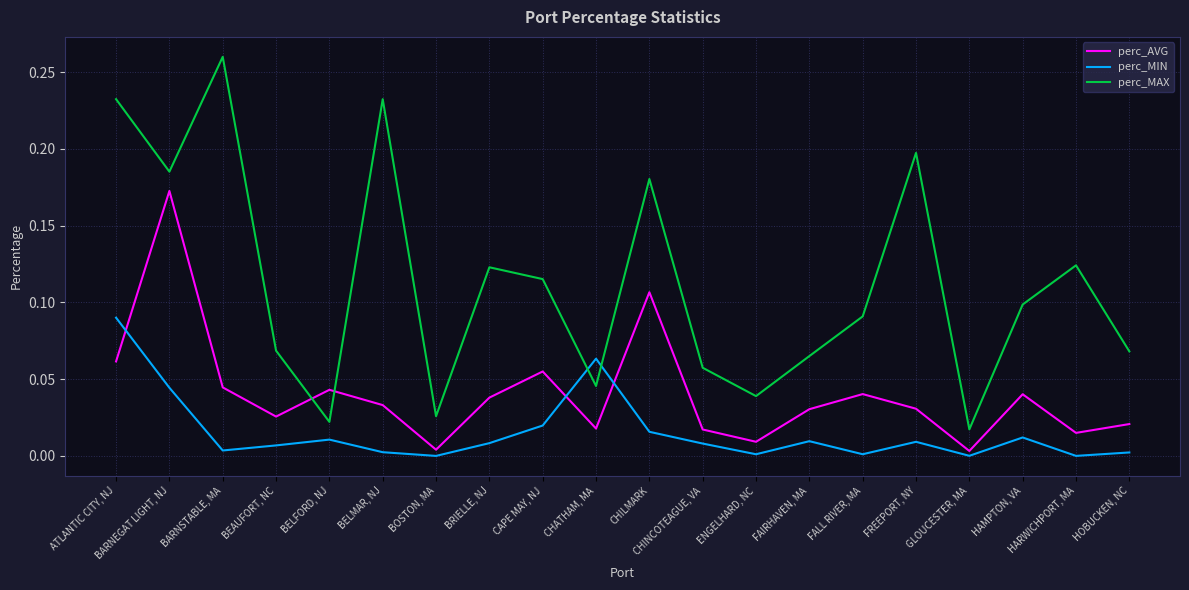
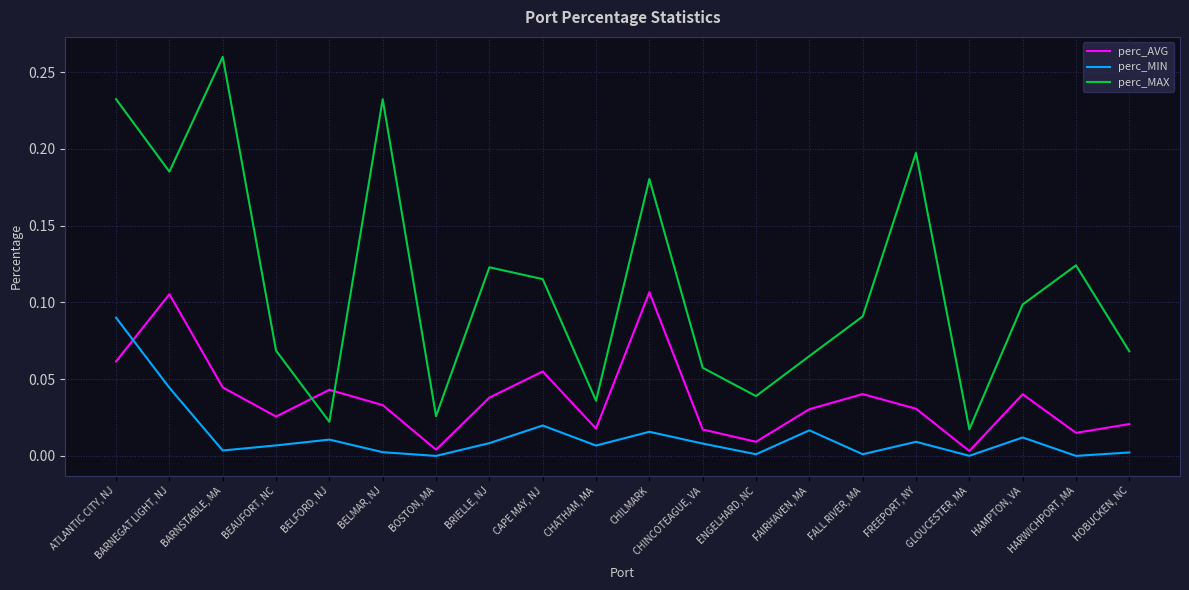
perc_AVG, BARNEGAT LIGHT, NJ: 0.173 -> 0.105
perc_MIN, CHATHAM, MA: 0.063 -> 0.007
perc_MAX, CHATHAM, MA: 0.046 -> 0.036
perc_MIN, FAIRHAVEN, MA: 0.010 -> 0.017
